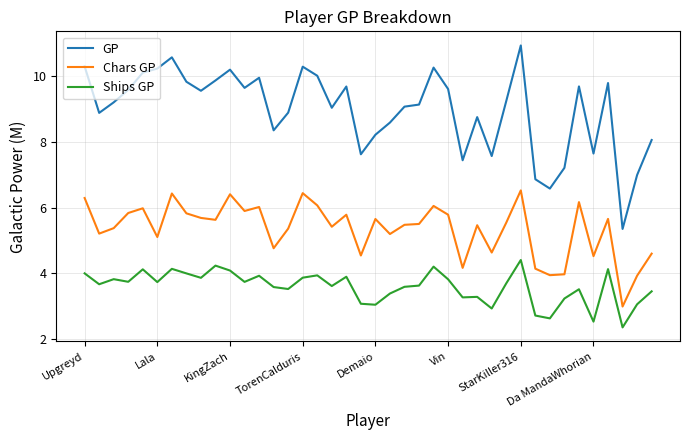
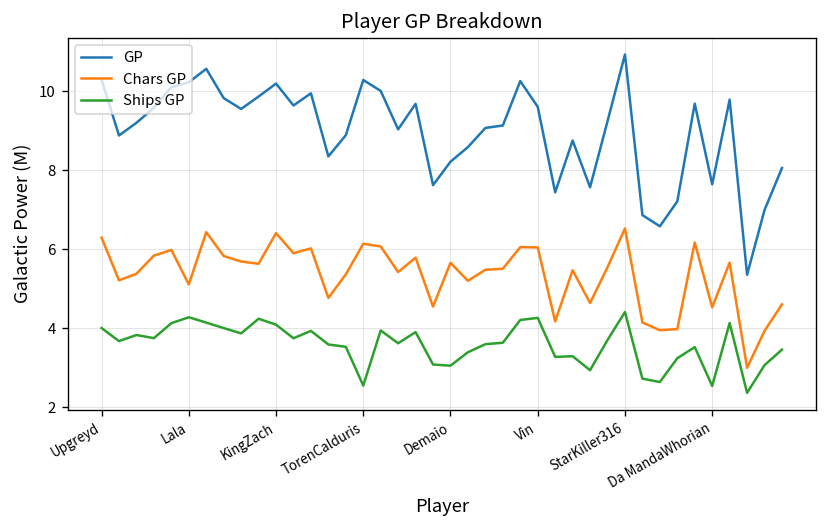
Ships GP, Lala: 3.7 -> 4.3
Chars GP, TorenCalduris: 6.4 -> 6.1
Ships GP, TorenCalduris: 3.9 -> 2.5
Chars GP, Vin: 5.8 -> 6.0
Ships GP, Vin: 3.8 -> 4.3
